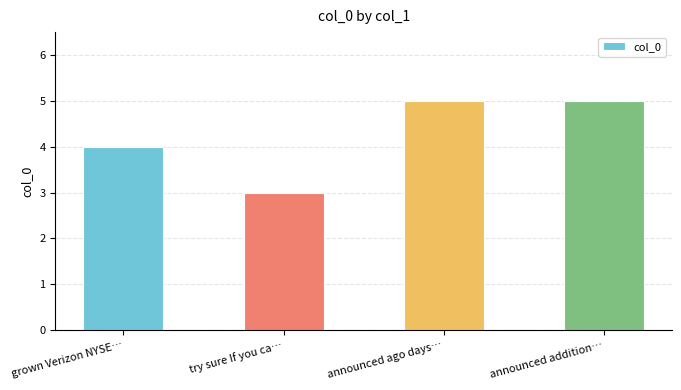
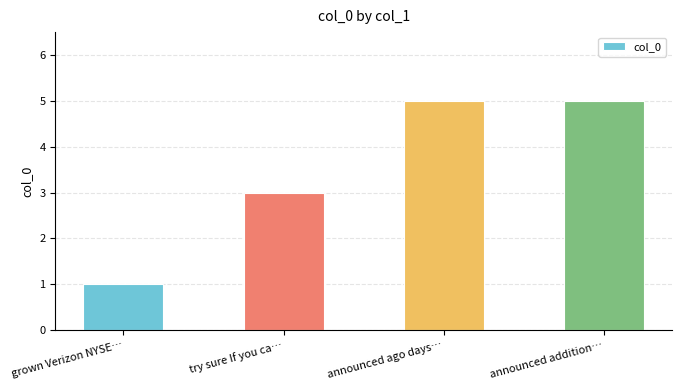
grown Verizon NYSE…: 4 -> 1
